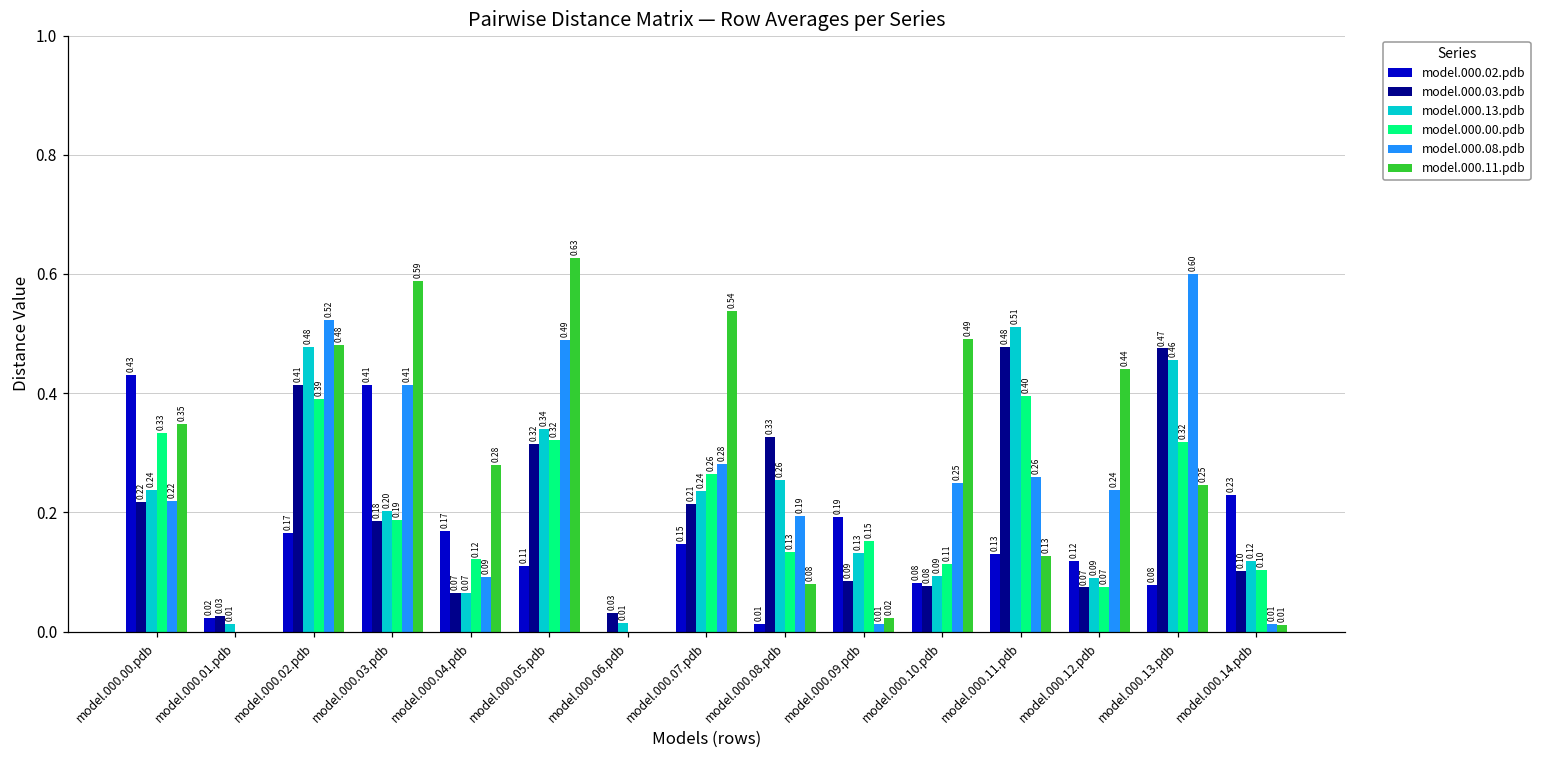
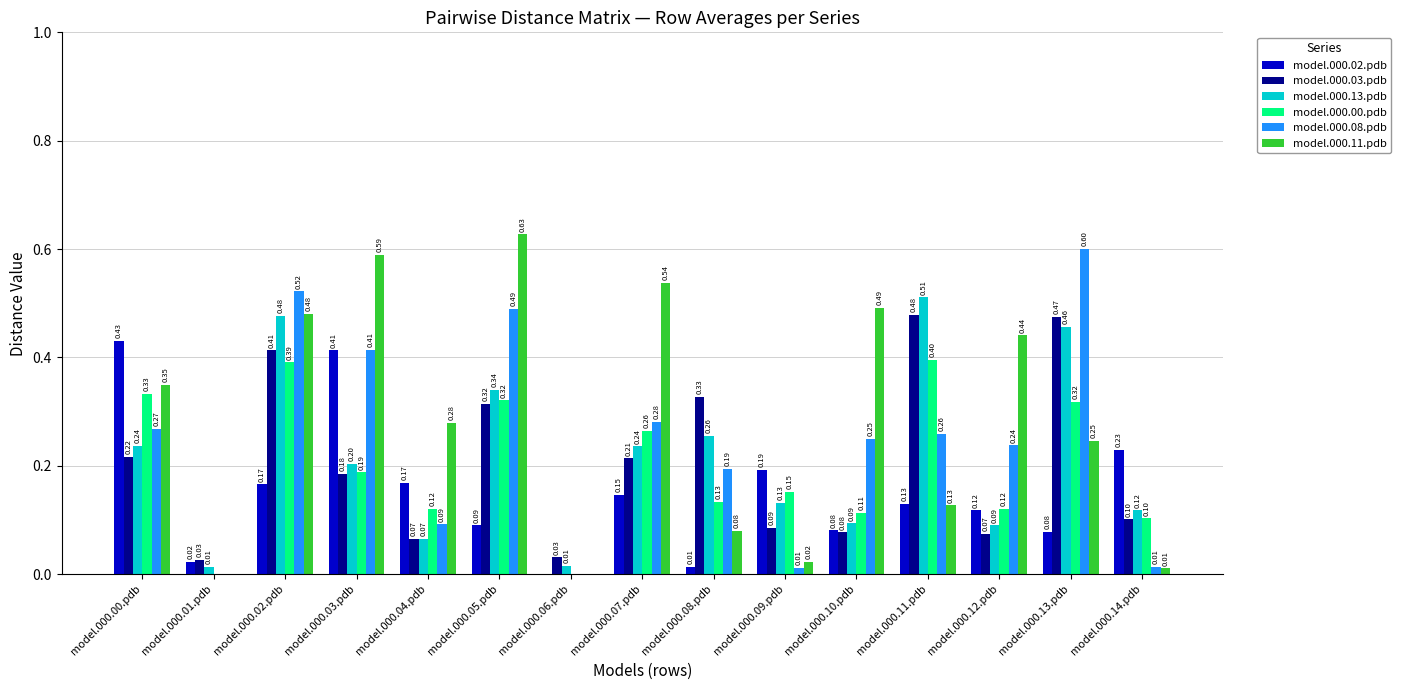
model.000.08.pdb, model.000.00.pdb: 0.22 -> 0.27
model.000.02.pdb, model.000.05.pdb: 0.11 -> 0.09
model.000.00.pdb, model.000.12.pdb: 0.07 -> 0.12
